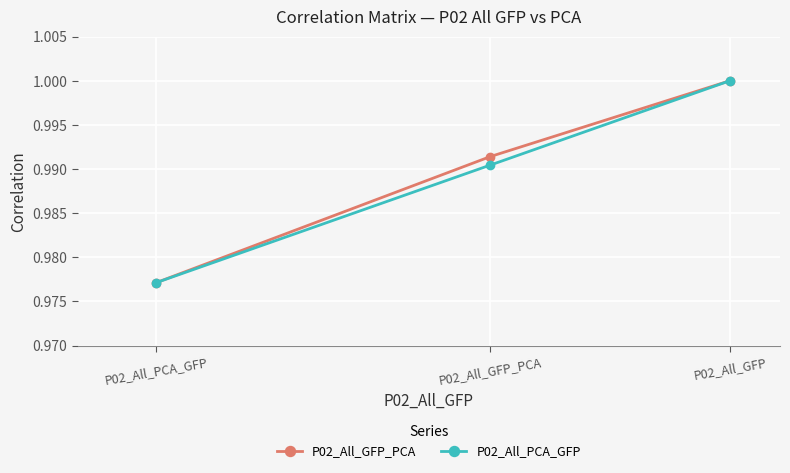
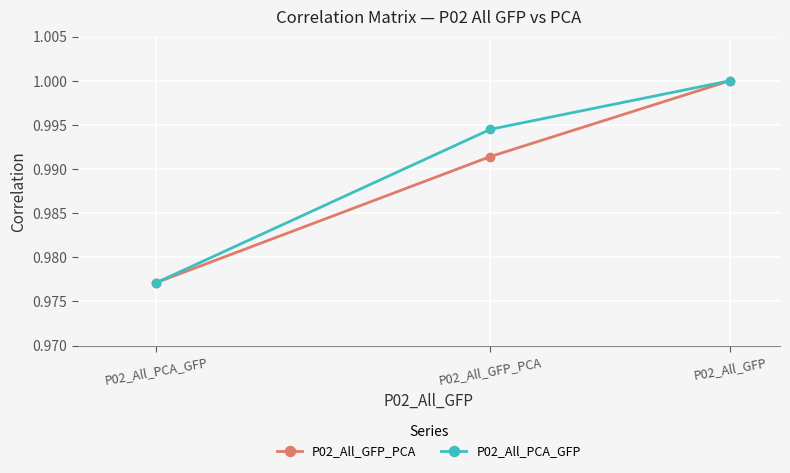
P02_All_PCA_GFP, P02_All_GFP_PCA: 0.990 -> 0.995
